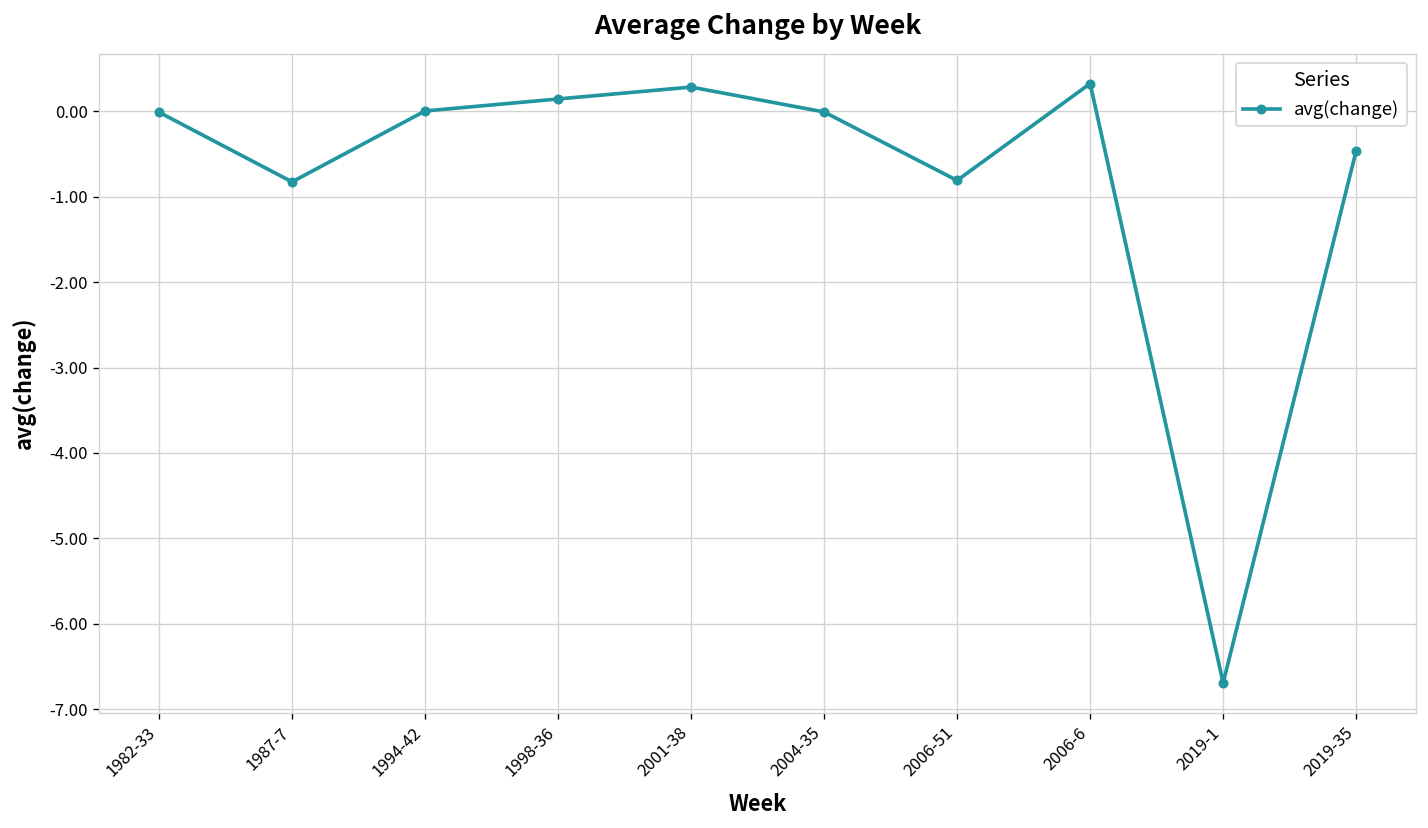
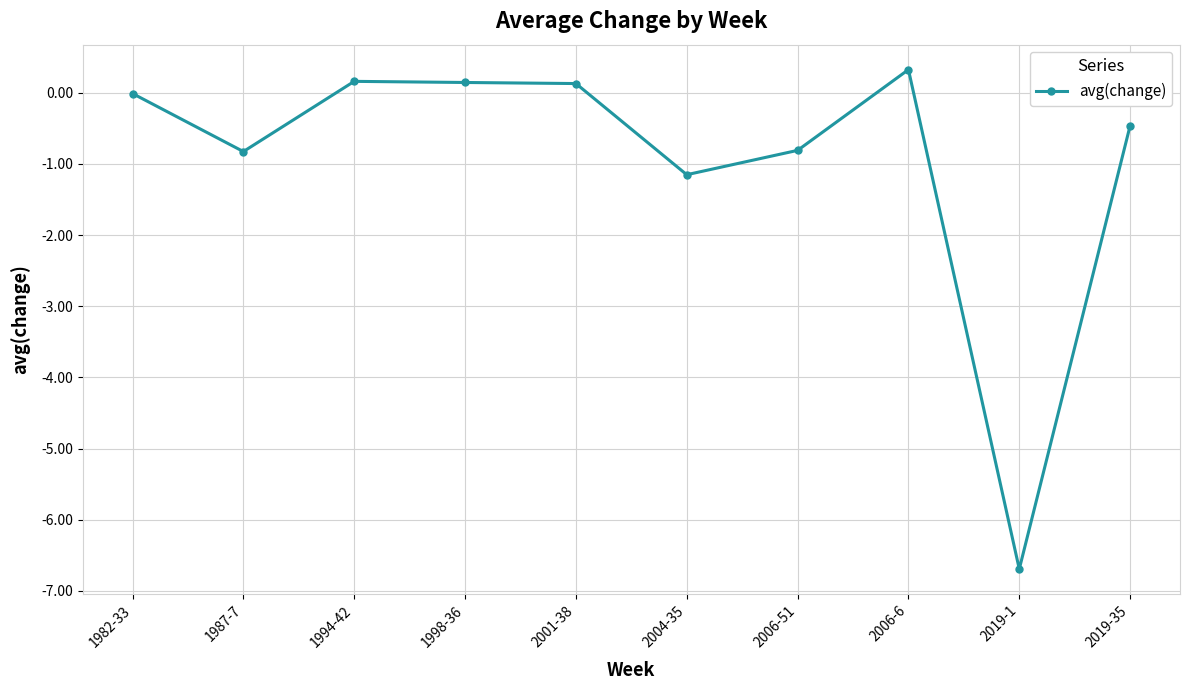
1994-42: 0.0 -> 0.2
2001-38: 0.3 -> 0.1
2004-35: 0.0 -> -1.2
